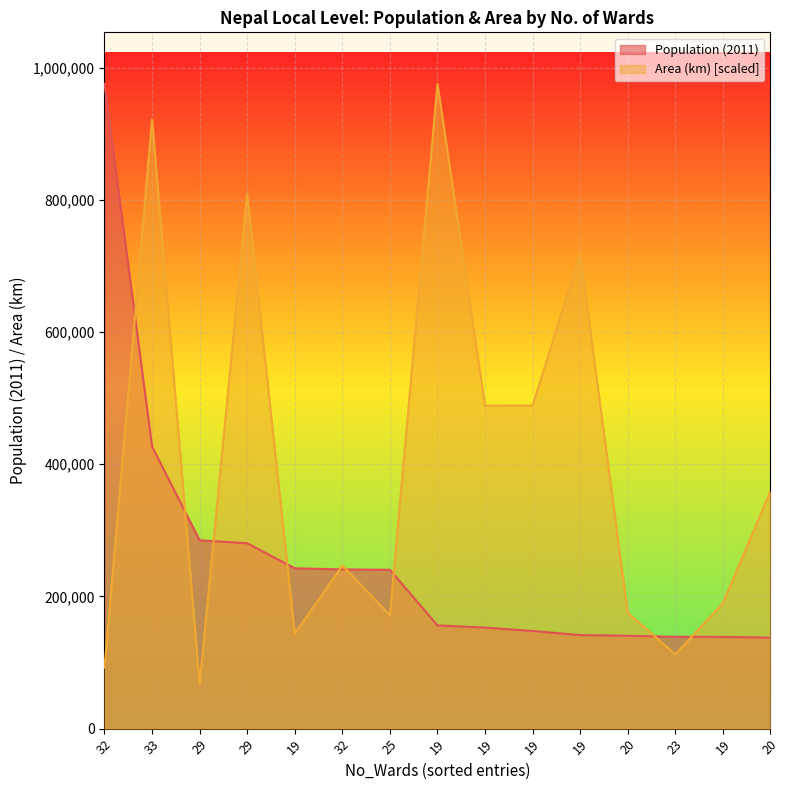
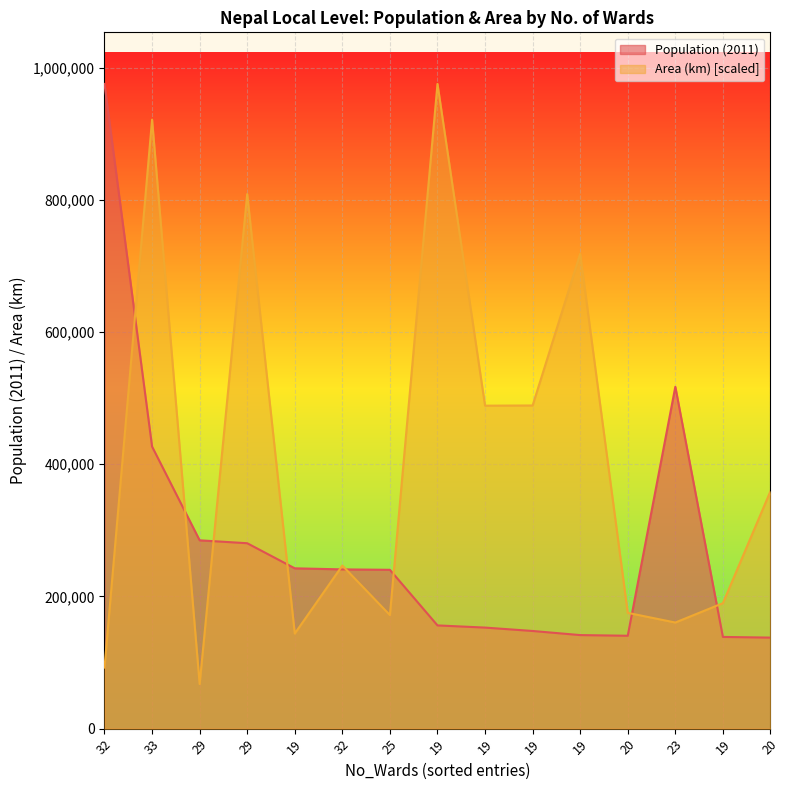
Population (2011), 23: 140,000 -> 520,000
Area (km) [scaled], 23: 110,000 -> 160,000
